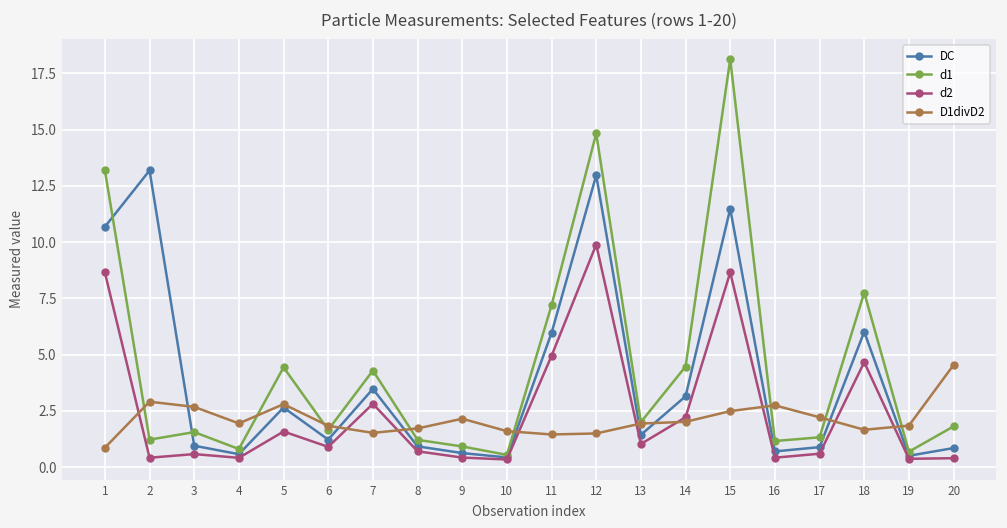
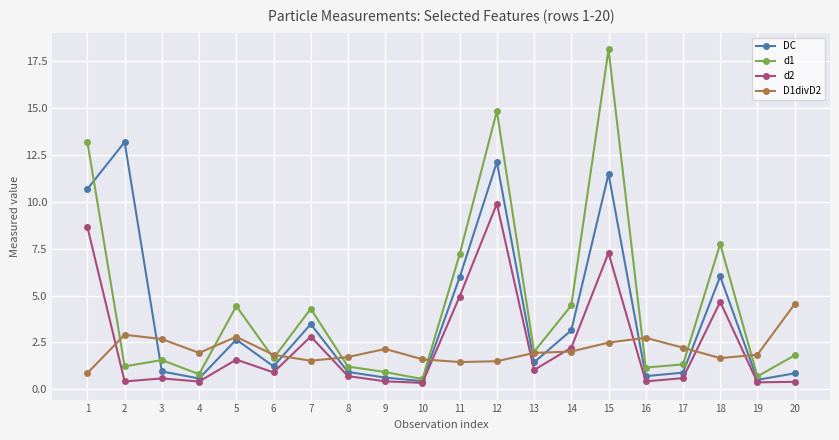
DC, 12: 13.0 -> 12.1
d2, 15: 8.7 -> 7.3
